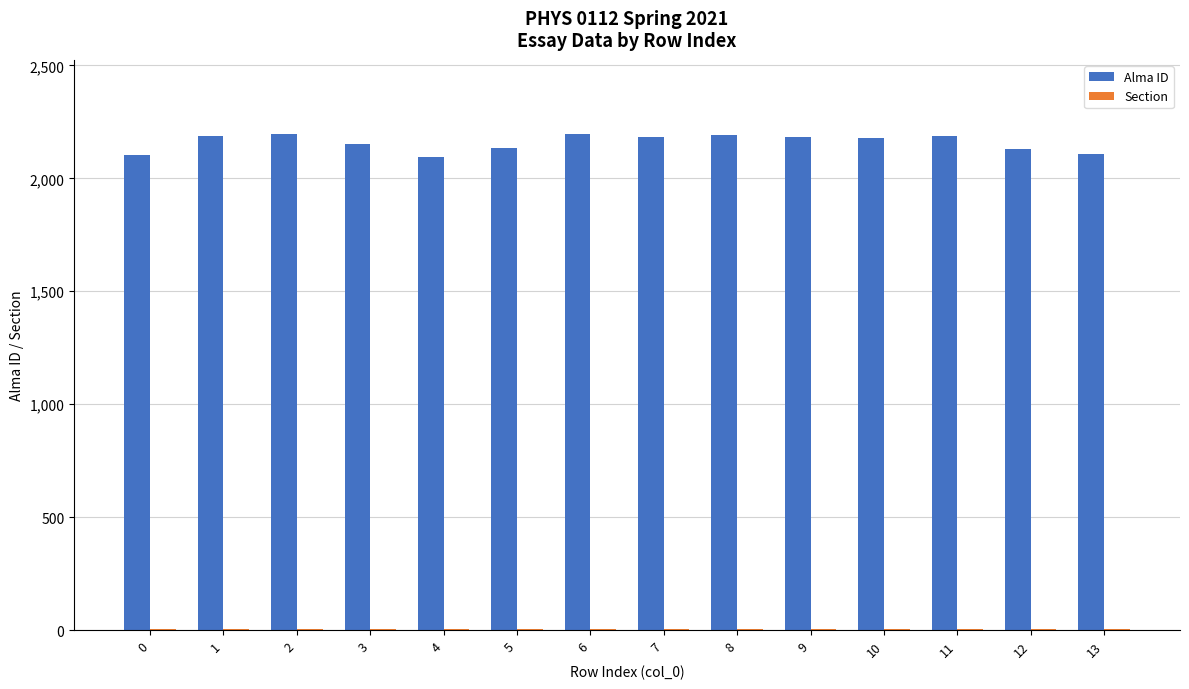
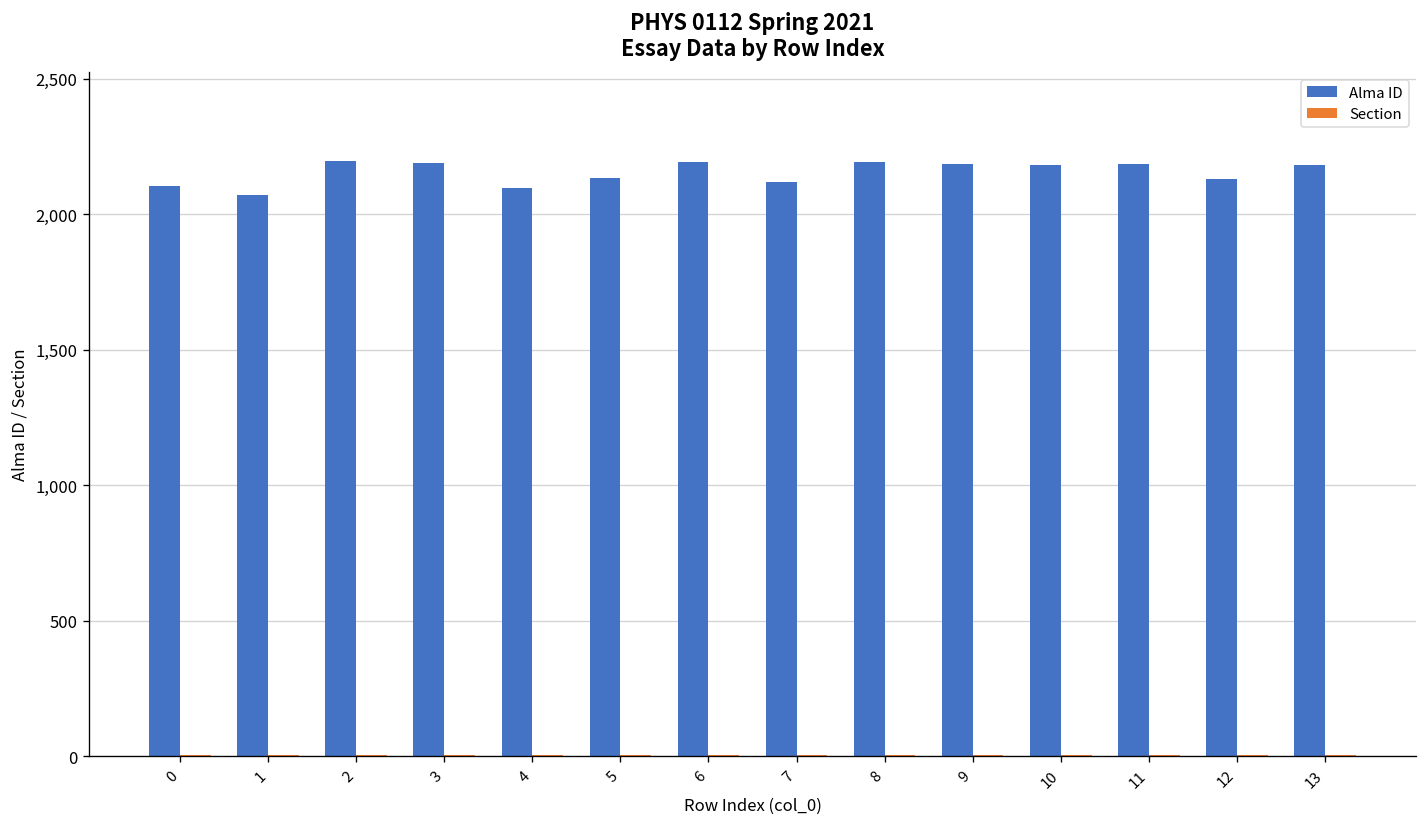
Alma ID, 1: 2,190 -> 2,070
Alma ID, 3: 2,150 -> 2,190
Alma ID, 7: 2,180 -> 2,120
Alma ID, 13: 2,110 -> 2,180
